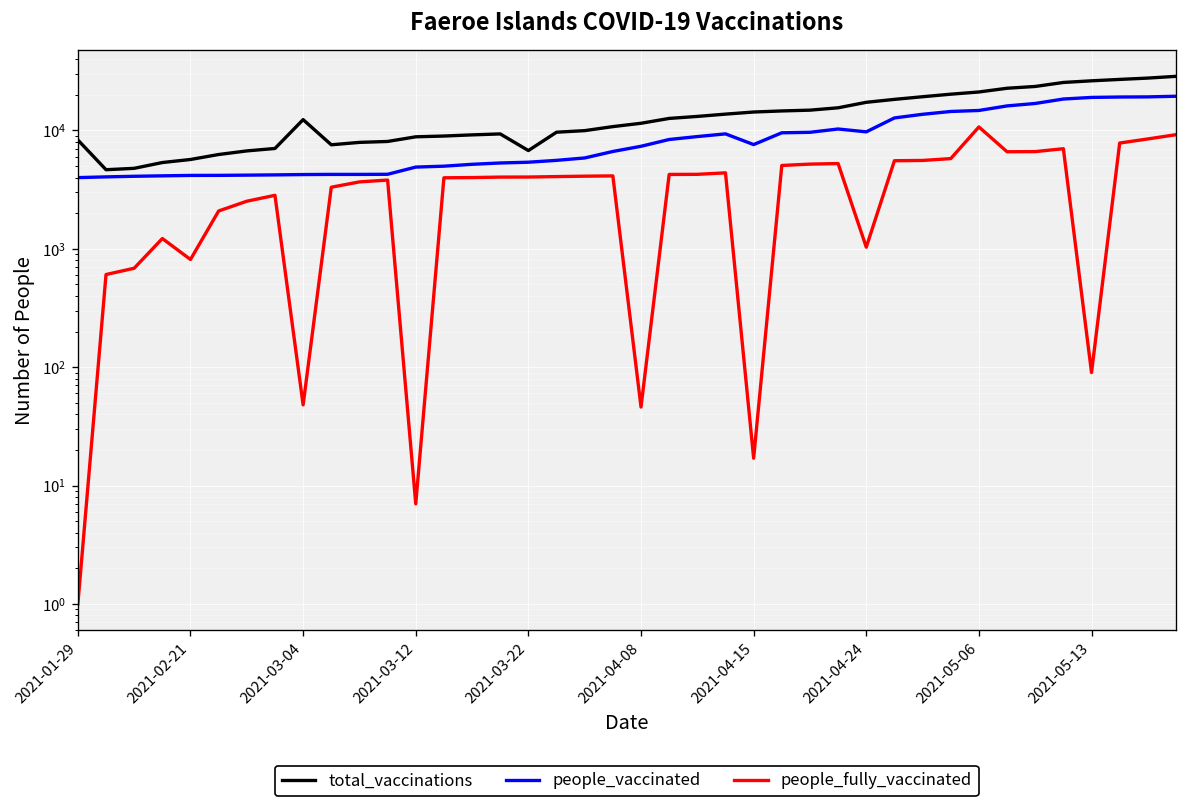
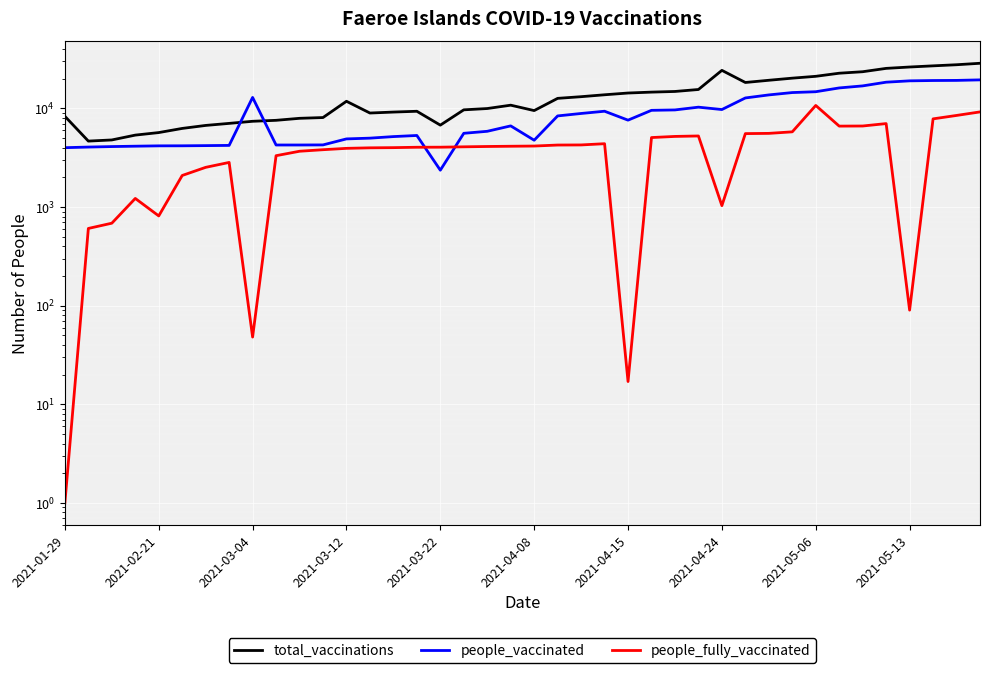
total_vaccinations, 2021-03-04: 12000 -> 7000
people_vaccinated, 2021-03-04: 4200 -> 13000
total_vaccinations, 2021-03-12: 9000 -> 12000
people_fully_vaccinated, 2021-03-12: 7 -> 3900
people_vaccinated, 2021-03-22: 5000 -> 2400
total_vaccinations, 2021-04-08: 11000 -> 9000
people_vaccinated, 2021-04-08: 7000 -> 5000
people_fully_vaccinated, 2021-04-08: 50 -> 4100
total_vaccinations, 2021-04-24: 17000 -> 24000
